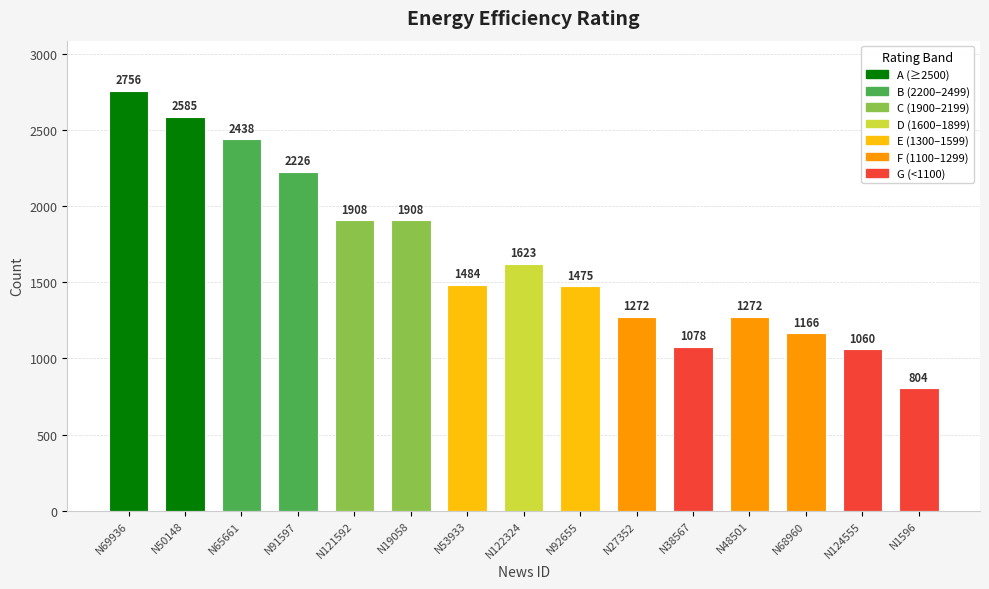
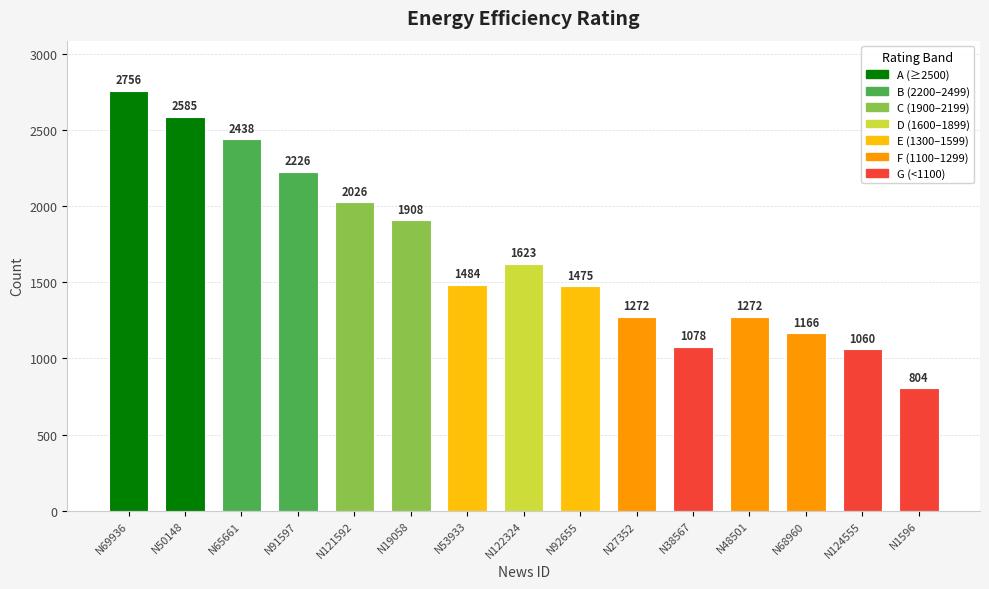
N121592: 1908 -> 2026
